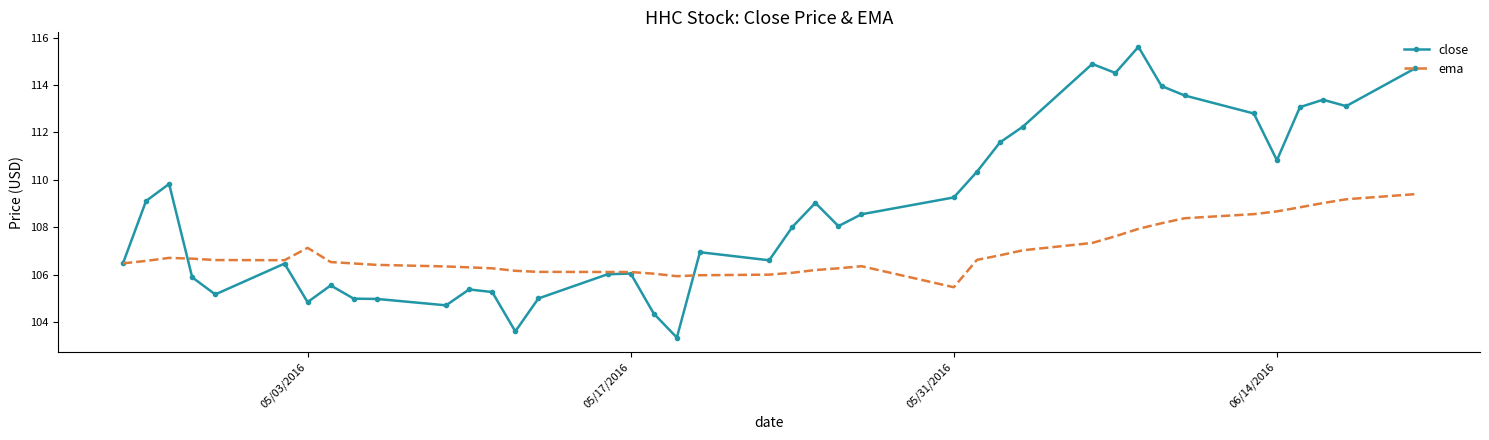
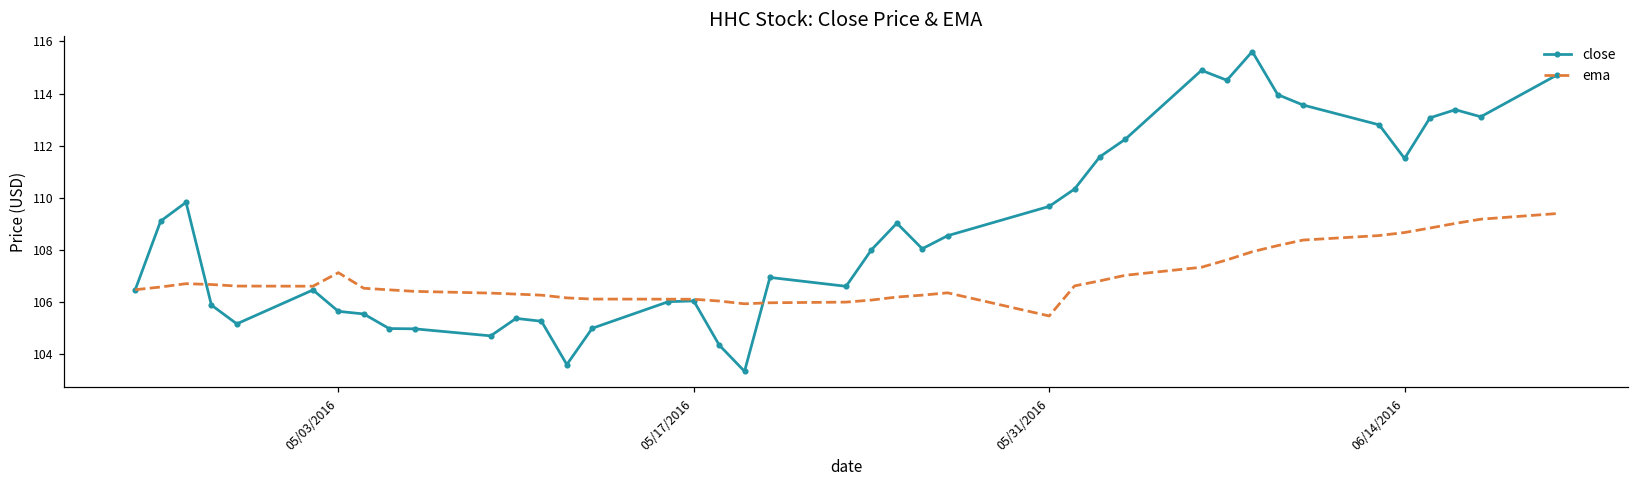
close, 05/03/2016: 104.8 -> 105.7
close, 05/31/2016: 109.3 -> 109.7
close, 06/14/2016: 110.8 -> 111.5
